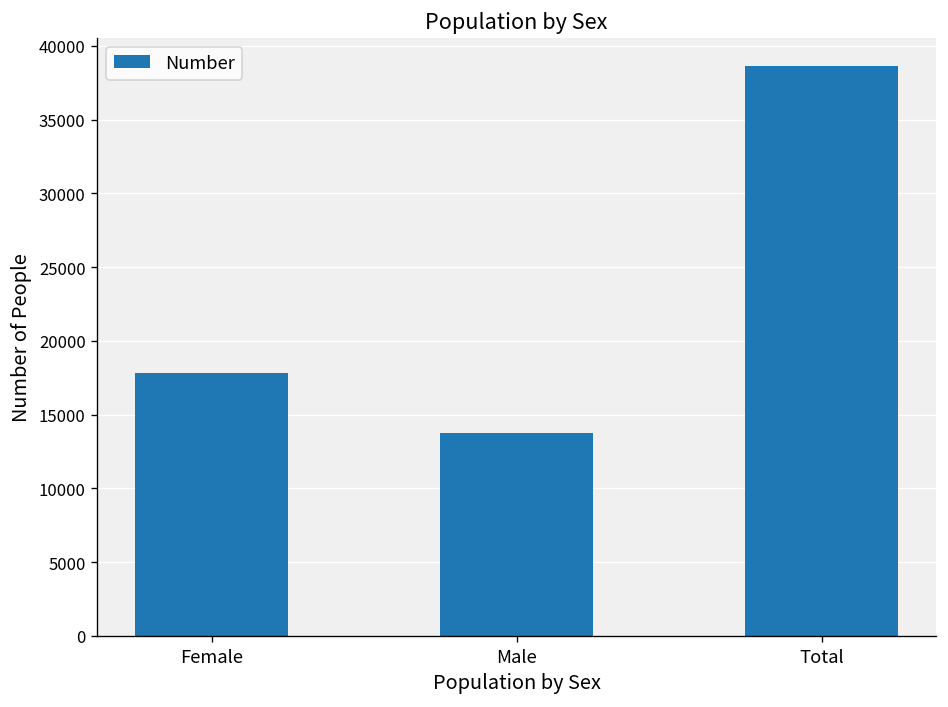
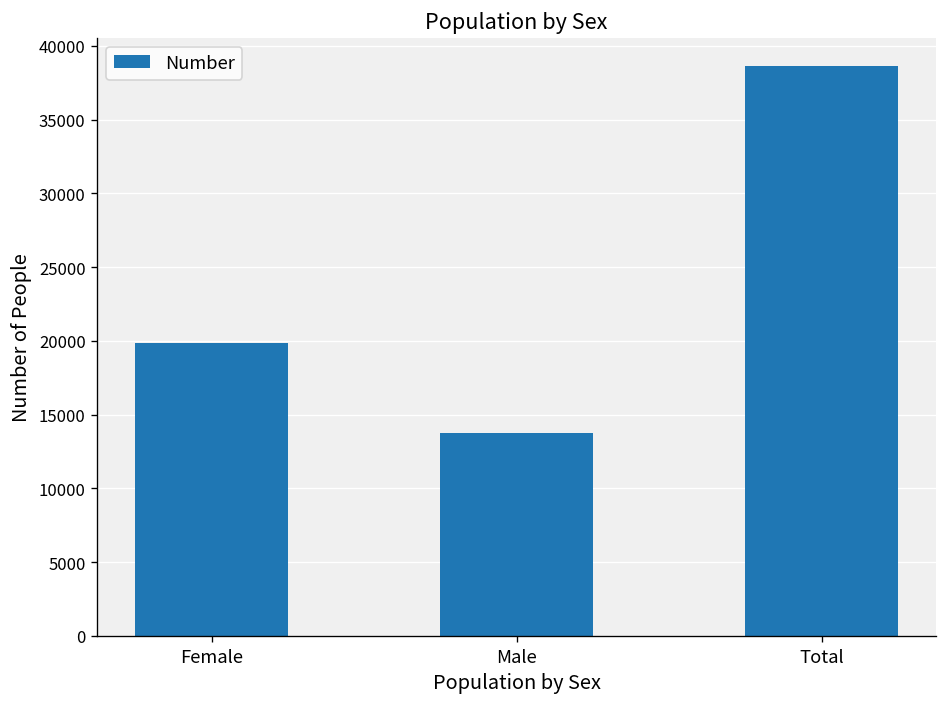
Female: 17800 -> 19900
